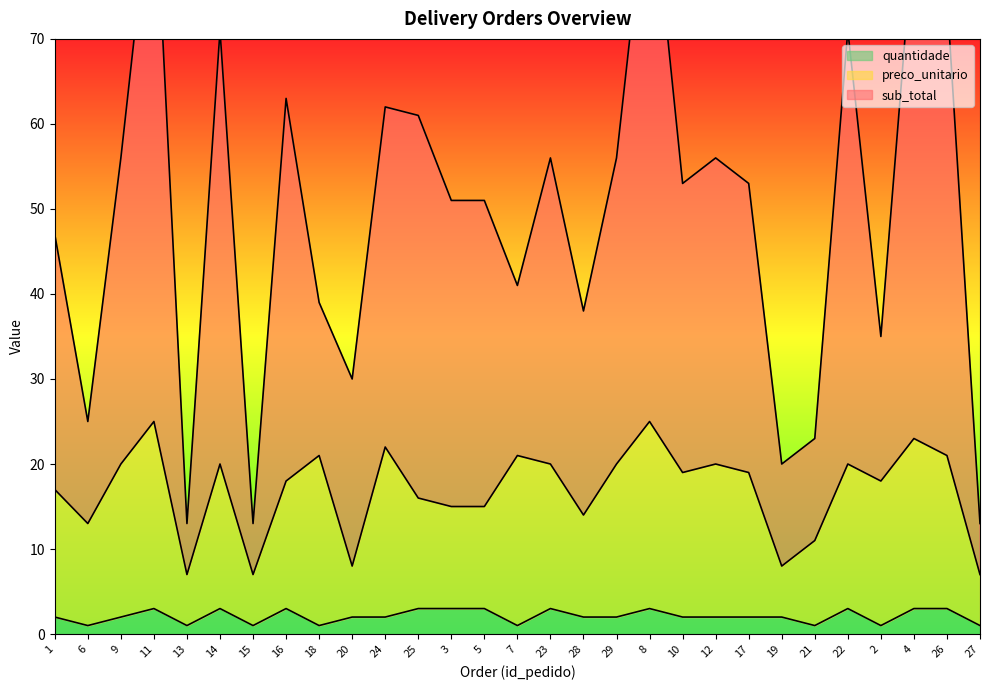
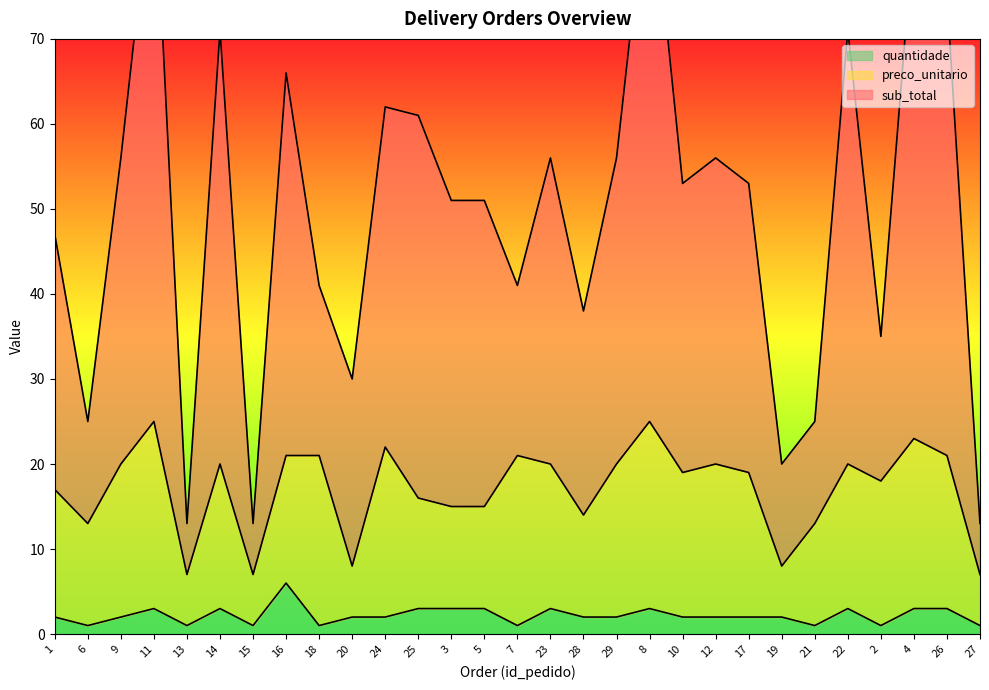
quantidade, 16: 3 -> 6
sub_total, 18: 18 -> 20
preco_unitario, 21: 10 -> 12
